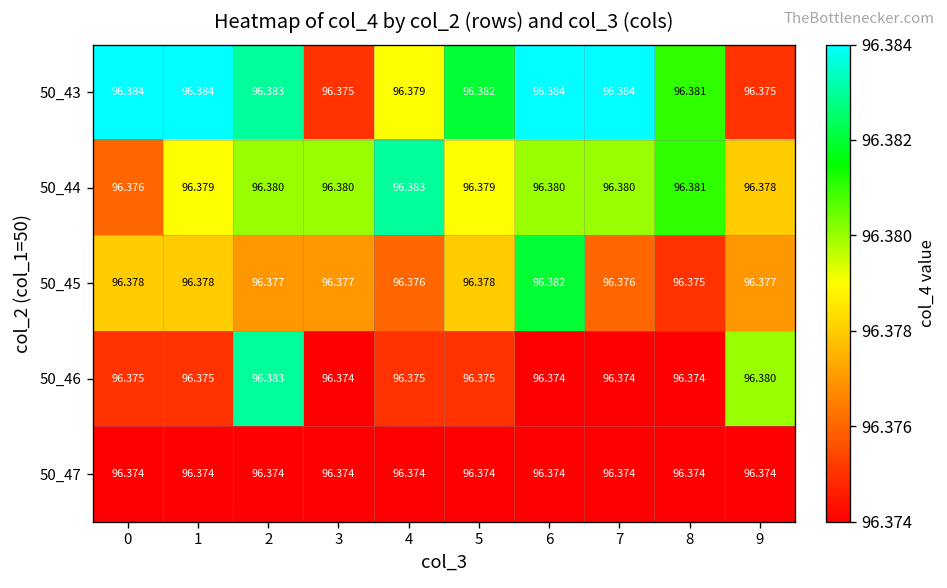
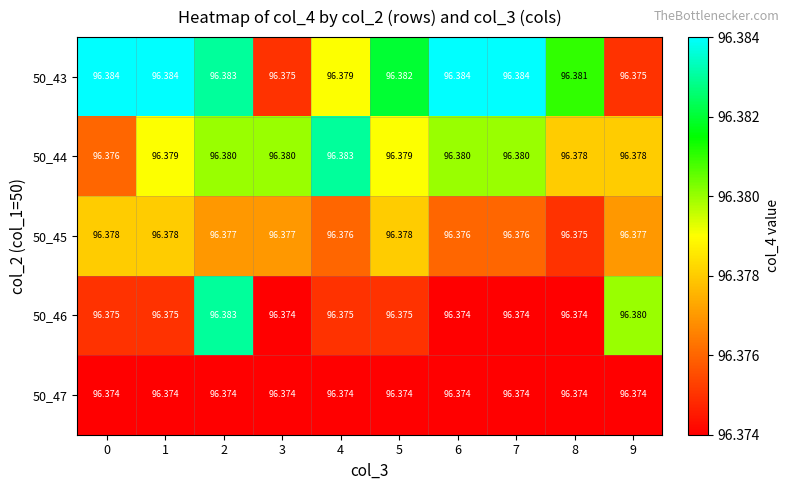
50_44, 8: 96.381 -> 96.378
50_45, 6: 96.382 -> 96.376
